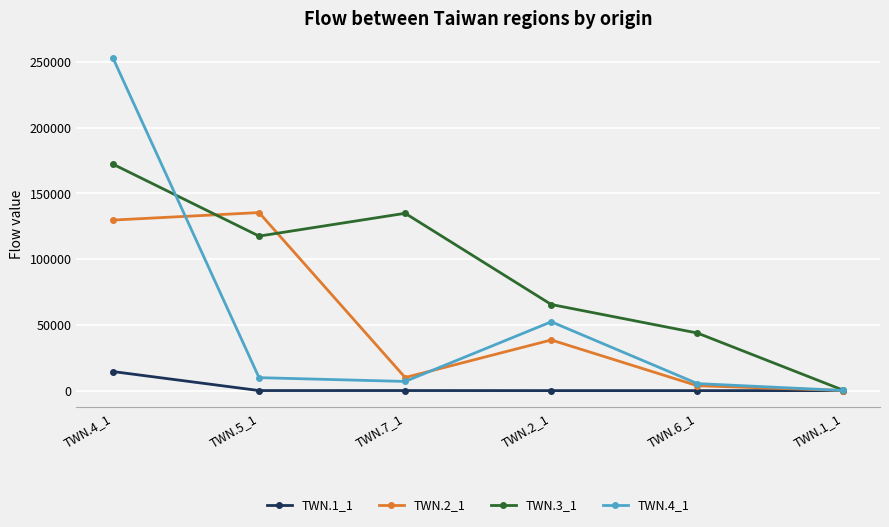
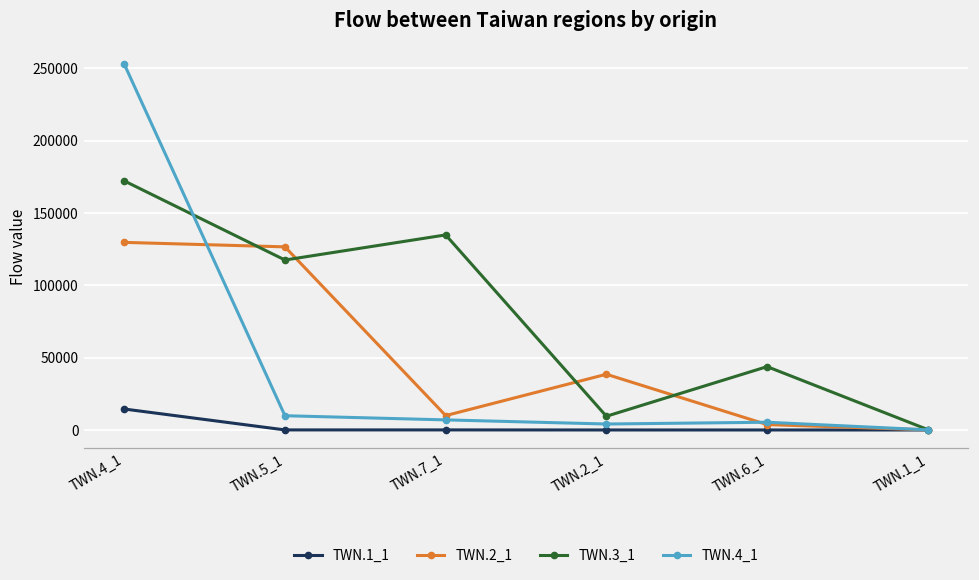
TWN.2_1, TWN.5_1: 135000 -> 127000
TWN.3_1, TWN.2_1: 66000 -> 9000
TWN.4_1, TWN.2_1: 52000 -> 4000
